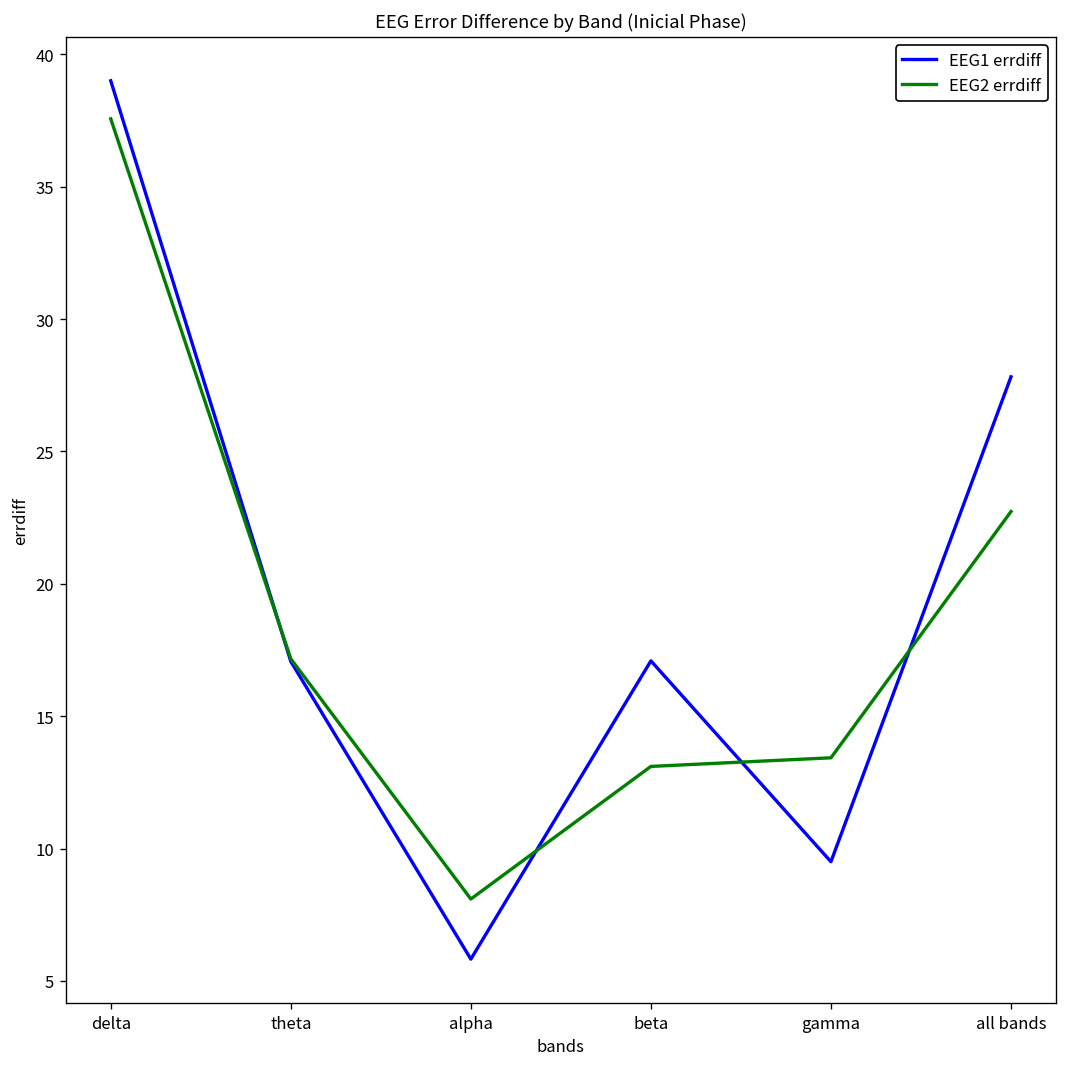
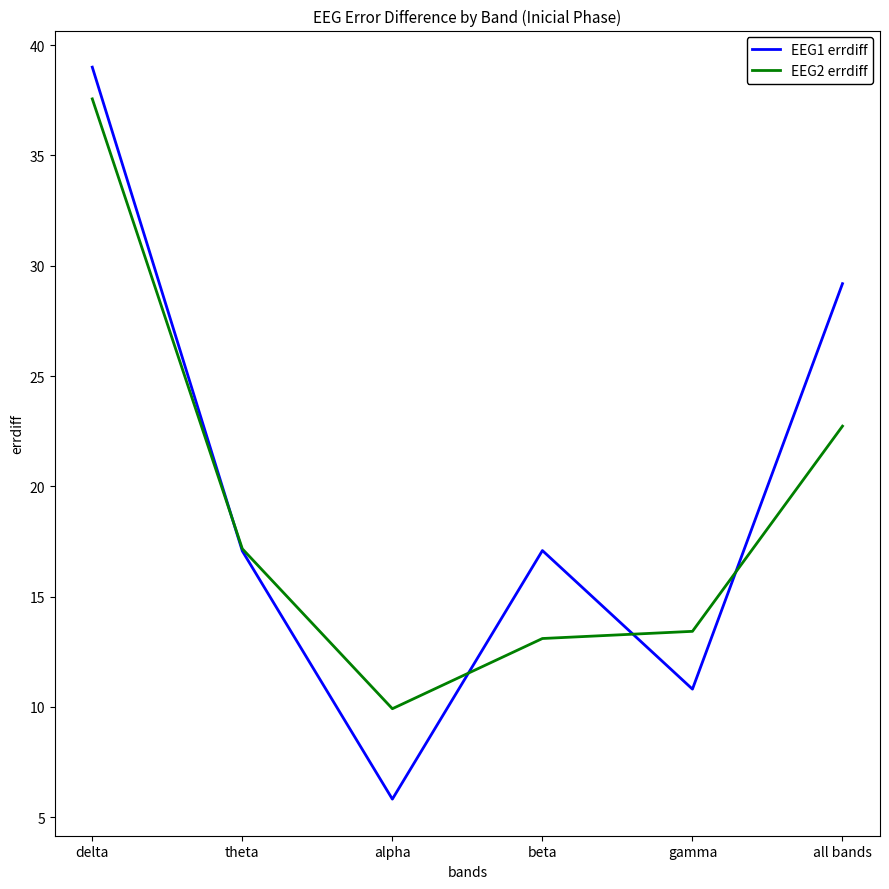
EEG2 errdiff, alpha: 8.1 -> 9.9
EEG1 errdiff, gamma: 9.5 -> 10.8
EEG1 errdiff, all bands: 27.8 -> 29.2
